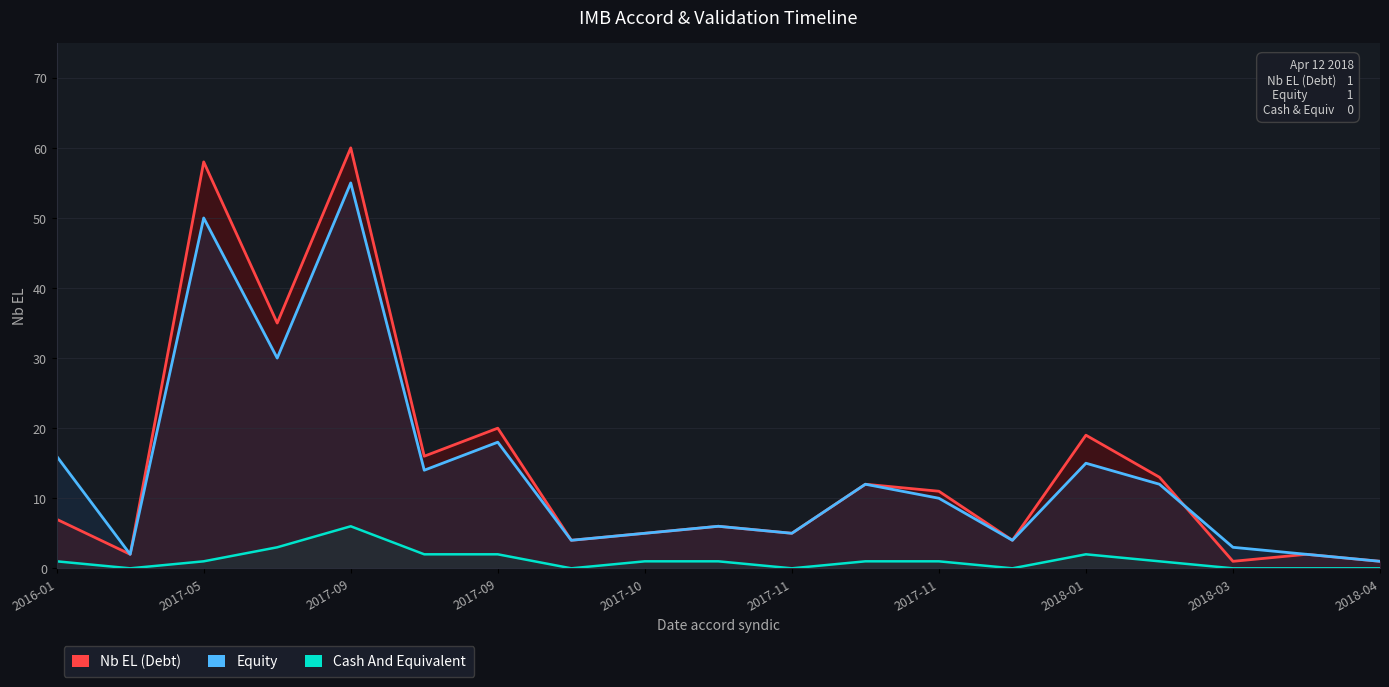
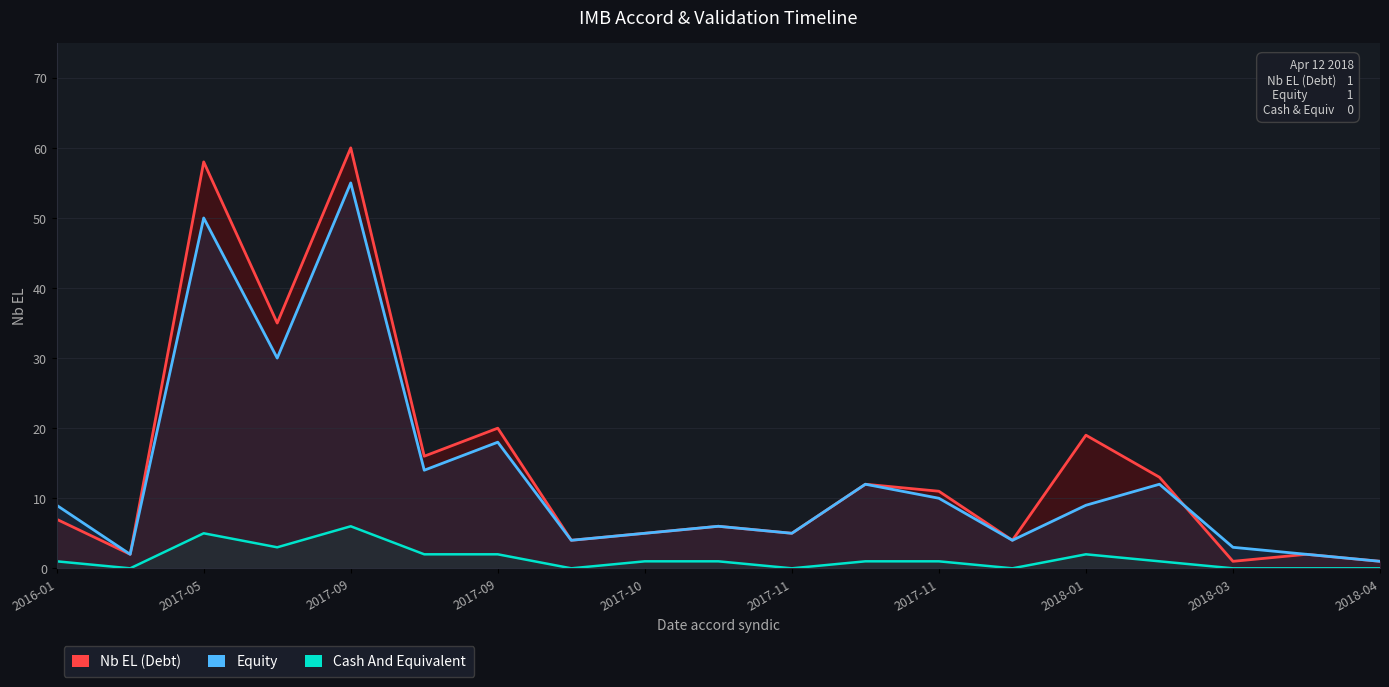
Equity, 2016-01: 16 -> 9
Cash And Equivalent, 2017-05: 1 -> 5
Equity, 2018-01: 15 -> 9
